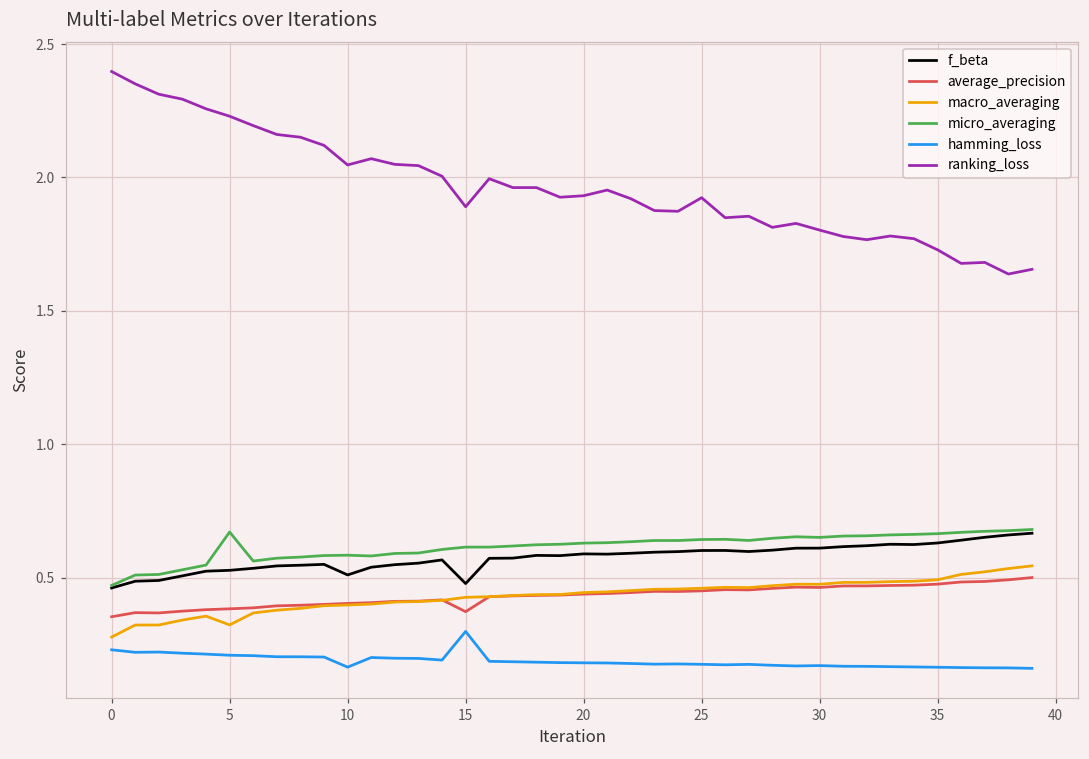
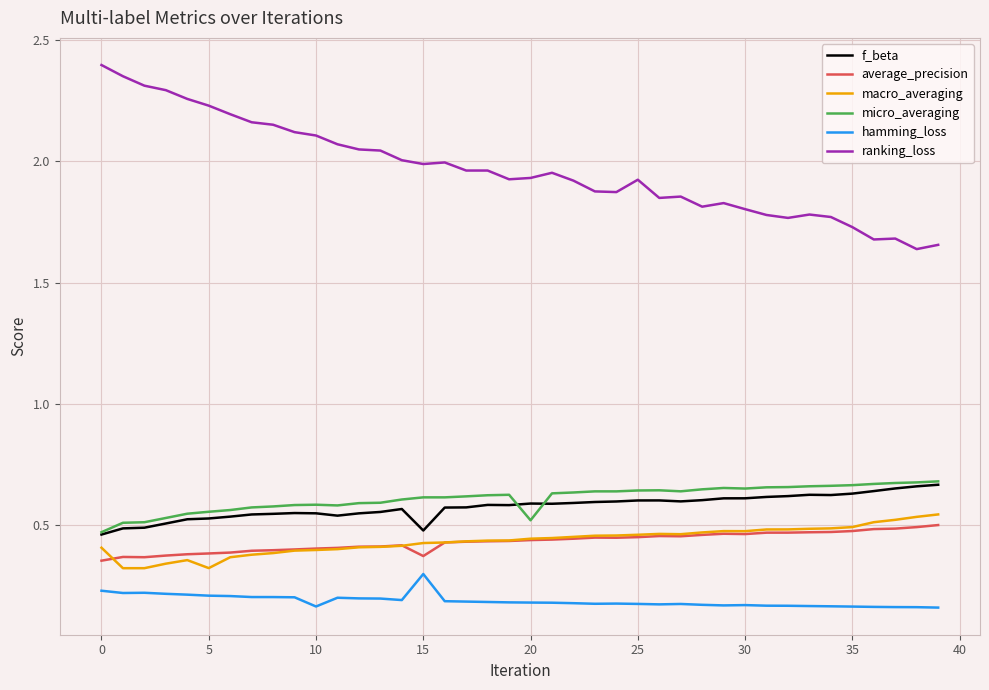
macro_averaging, 0: 0.28 -> 0.41
micro_averaging, 5: 0.67 -> 0.55
f_beta, 10: 0.51 -> 0.55
ranking_loss, 10: 2.05 -> 2.11
ranking_loss, 15: 1.89 -> 1.99
micro_averaging, 20: 0.63 -> 0.52
